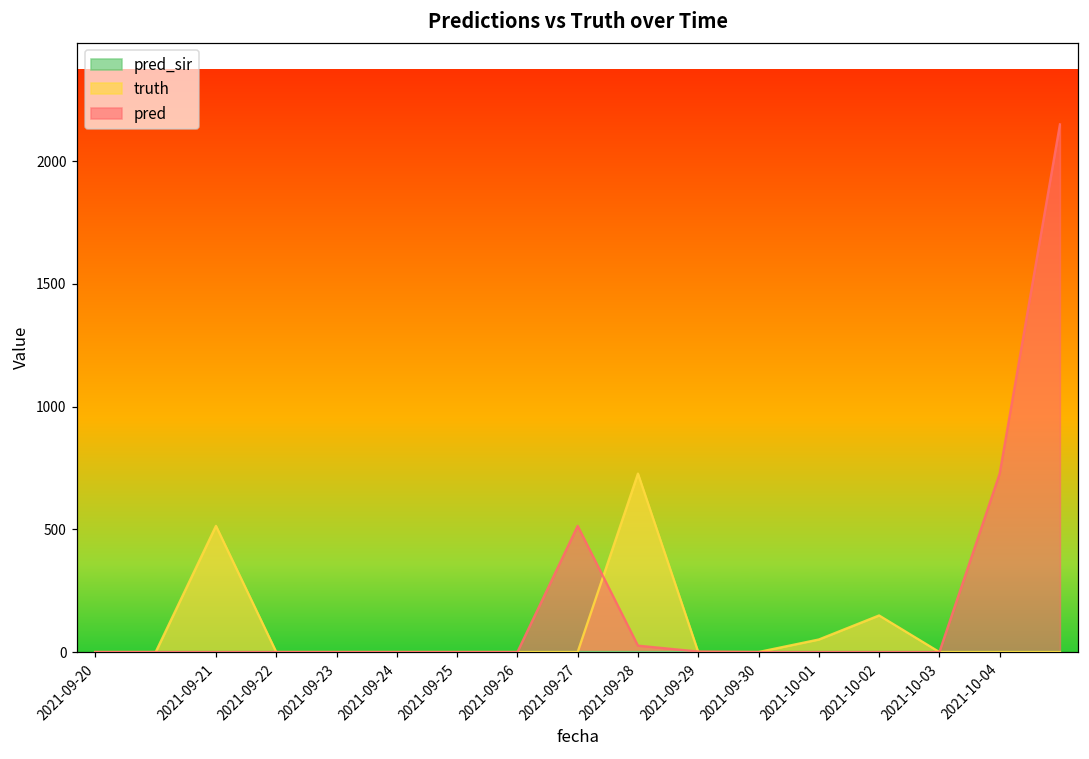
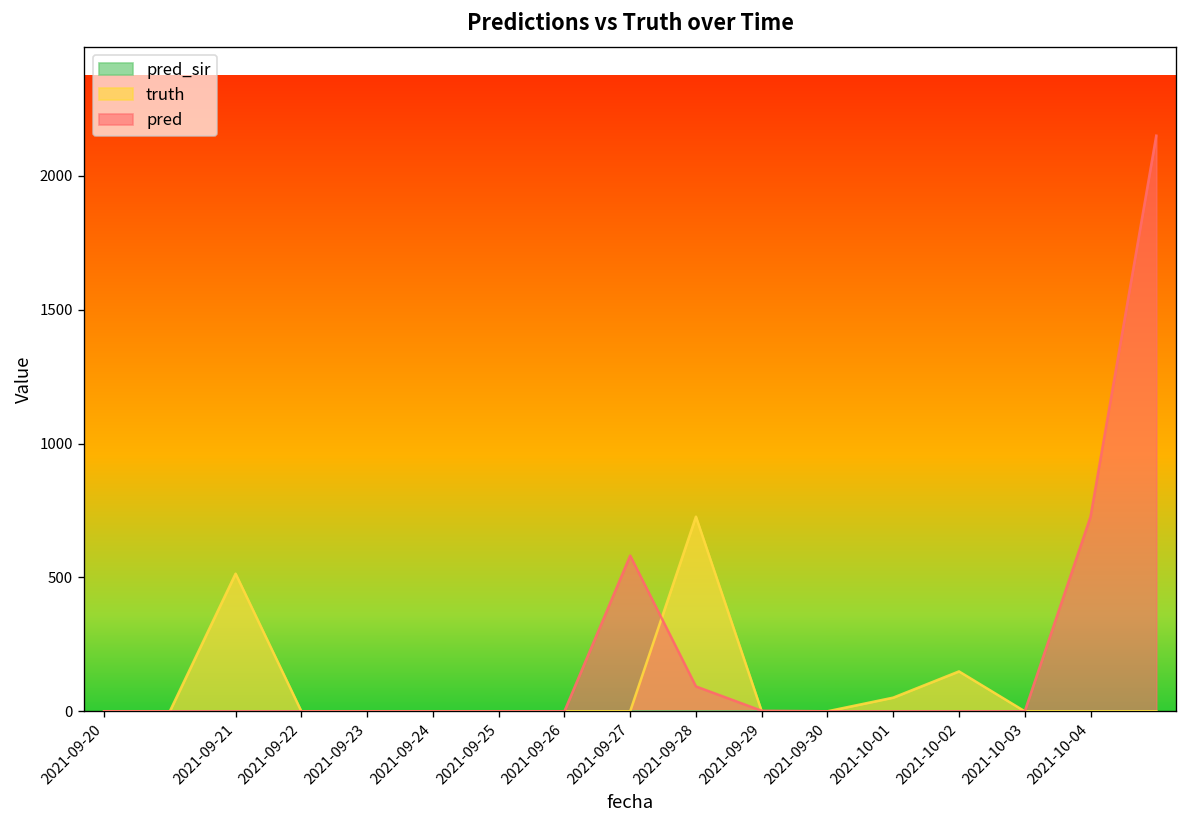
pred, 2021-09-27: 510 -> 580
pred, 2021-09-28: 30 -> 90
